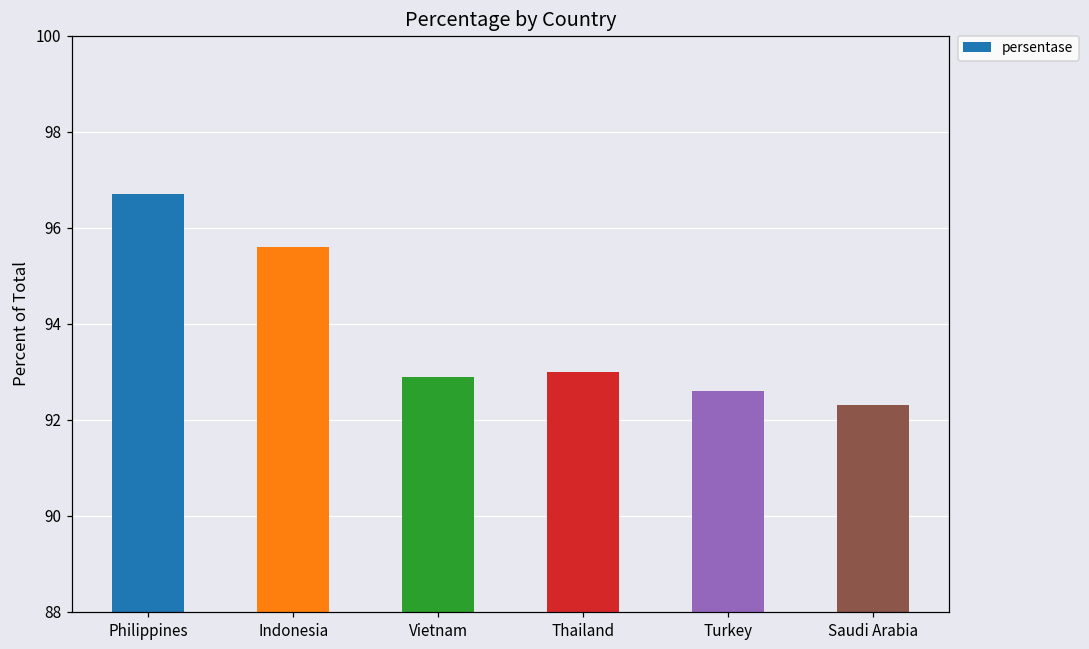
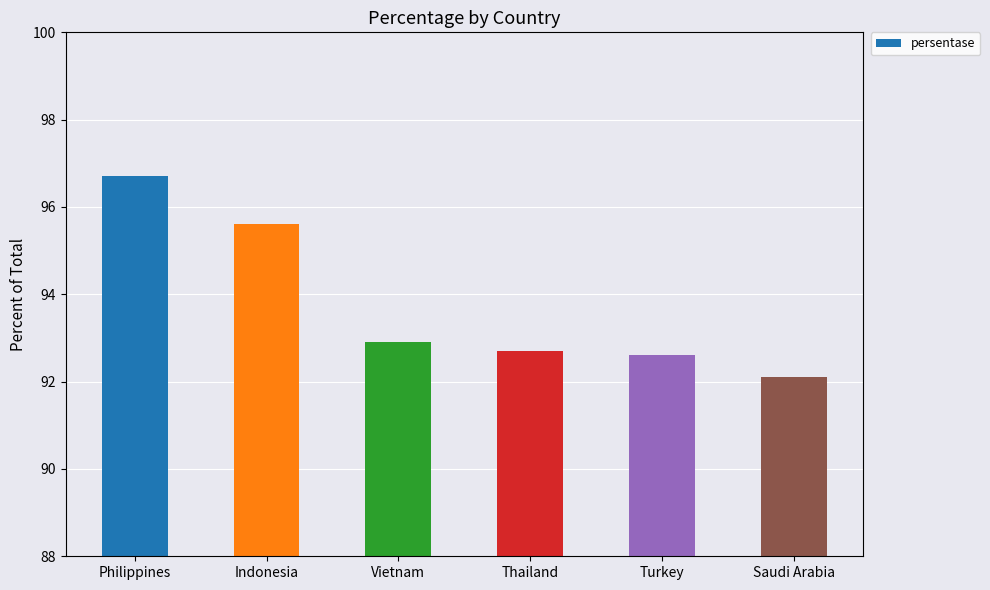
Thailand: 93.0 -> 92.7
Saudi Arabia: 92.3 -> 92.1
